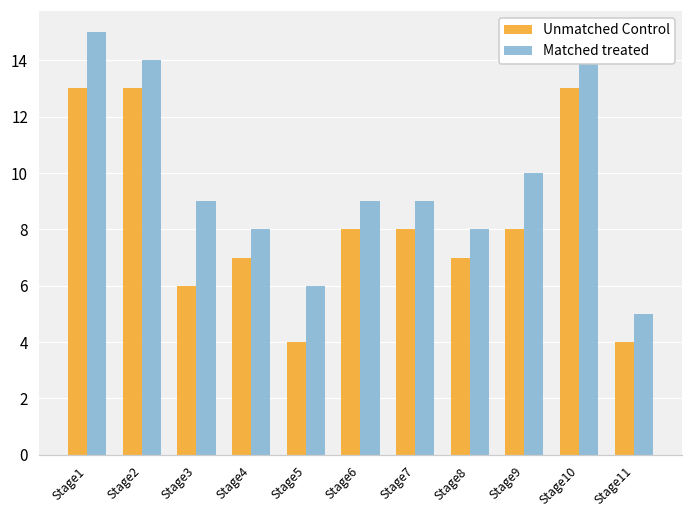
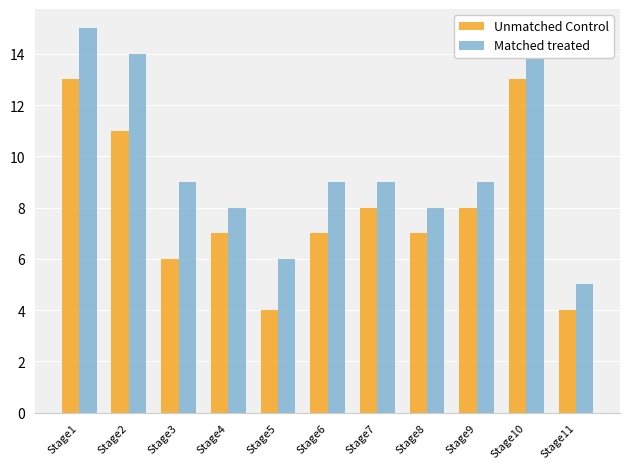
Unmatched Control, Stage2: 13 -> 11
Unmatched Control, Stage6: 8 -> 7
Matched treated, Stage9: 10 -> 9
